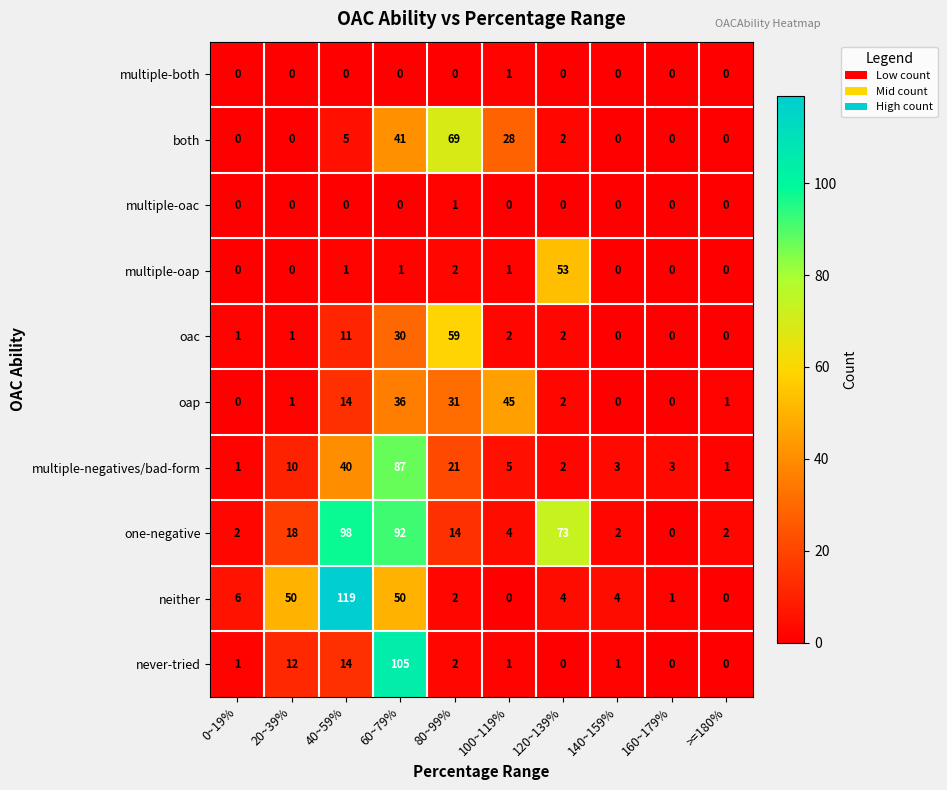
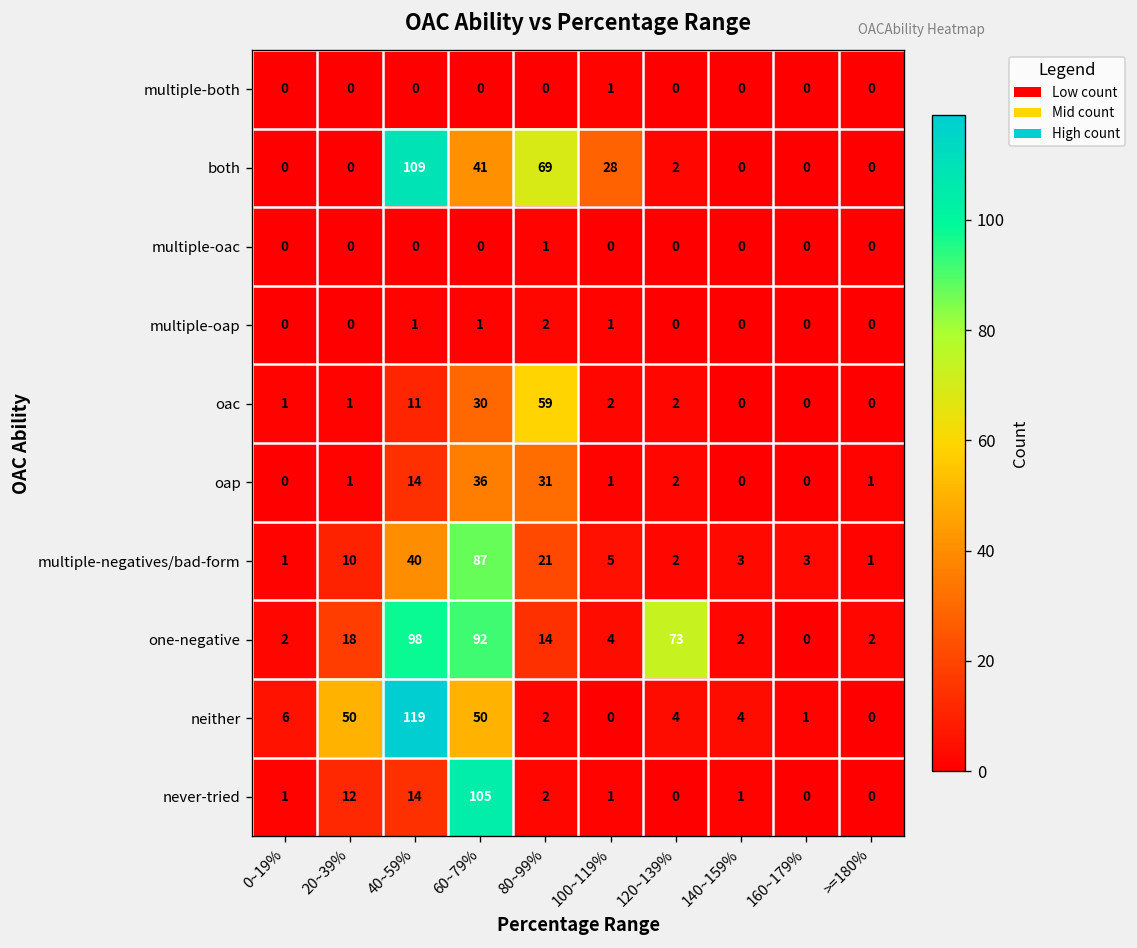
both, 40~59%: 5 -> 109
multiple-oap, 120~139%: 53 -> 0
oap, 100~119%: 45 -> 1
